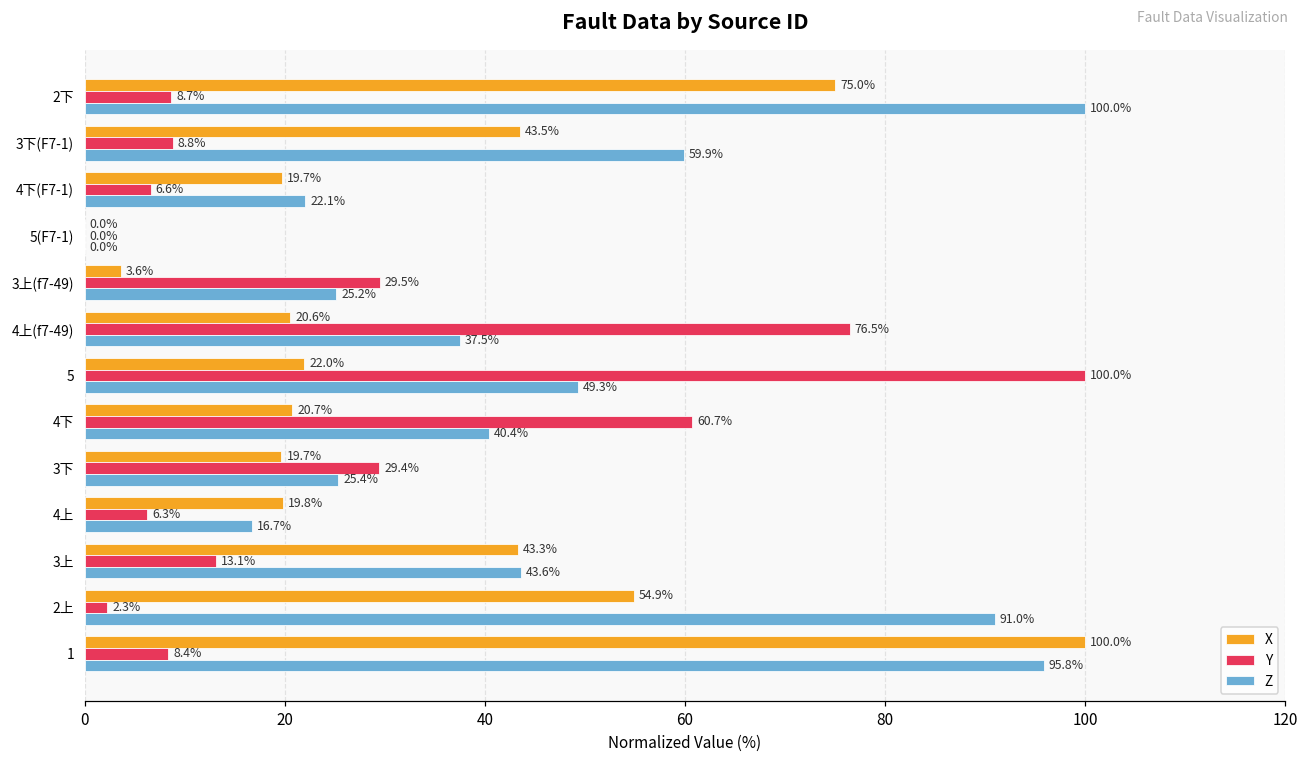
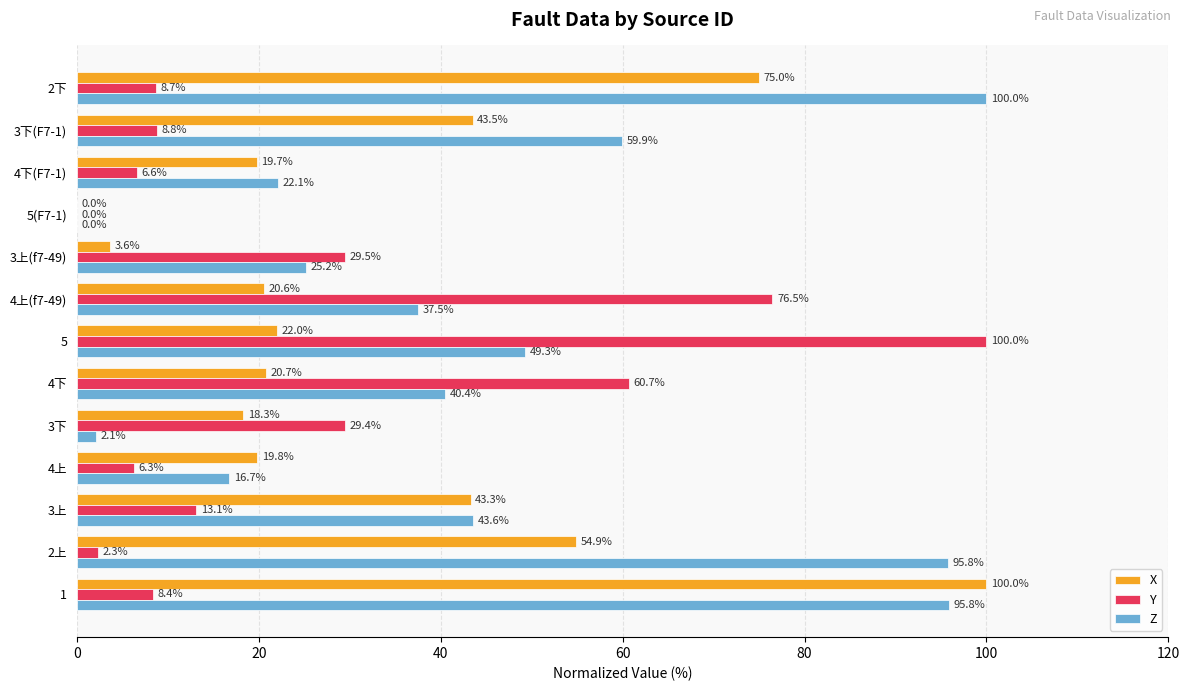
X, 3下: 19.7% -> 18.3%
Z, 3下: 25.4% -> 2.1%
Z, 2上: 91.0% -> 95.8%
